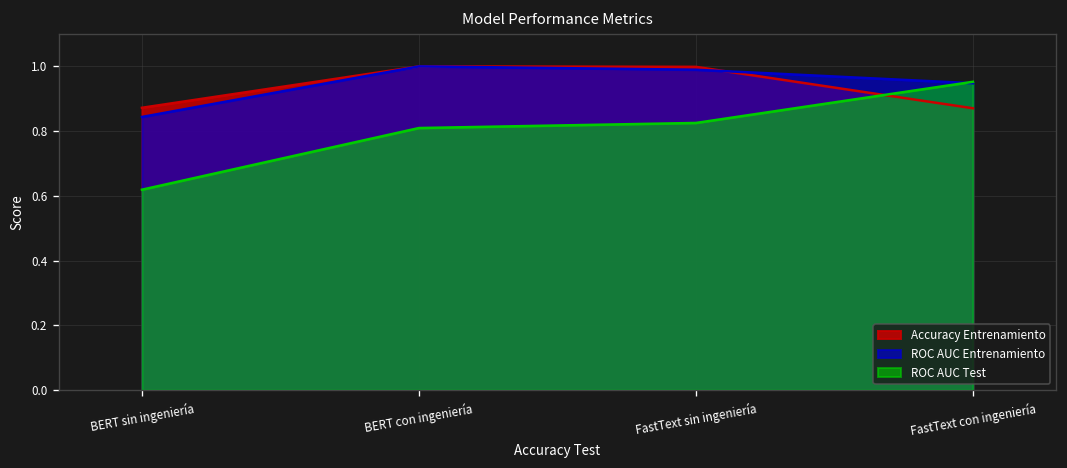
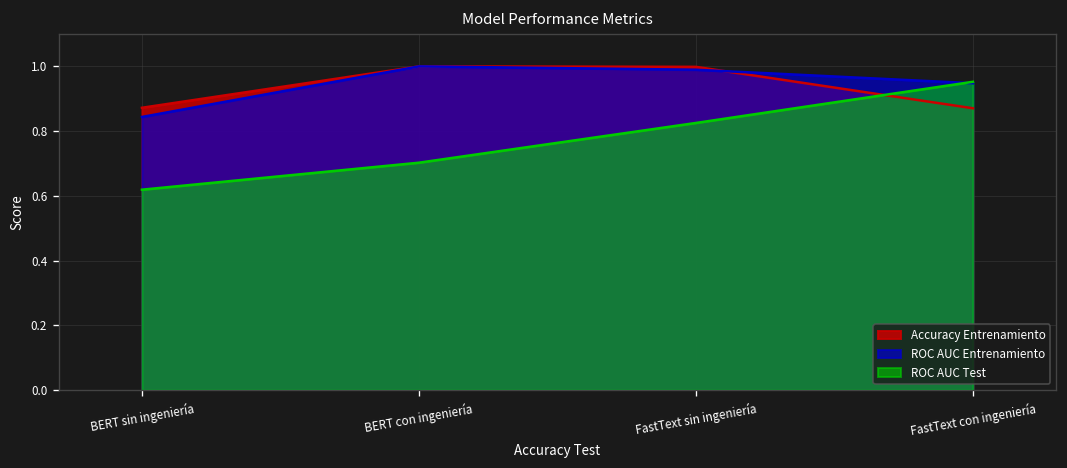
ROC AUC Test, BERT con ingeniería: 0.81 -> 0.70
